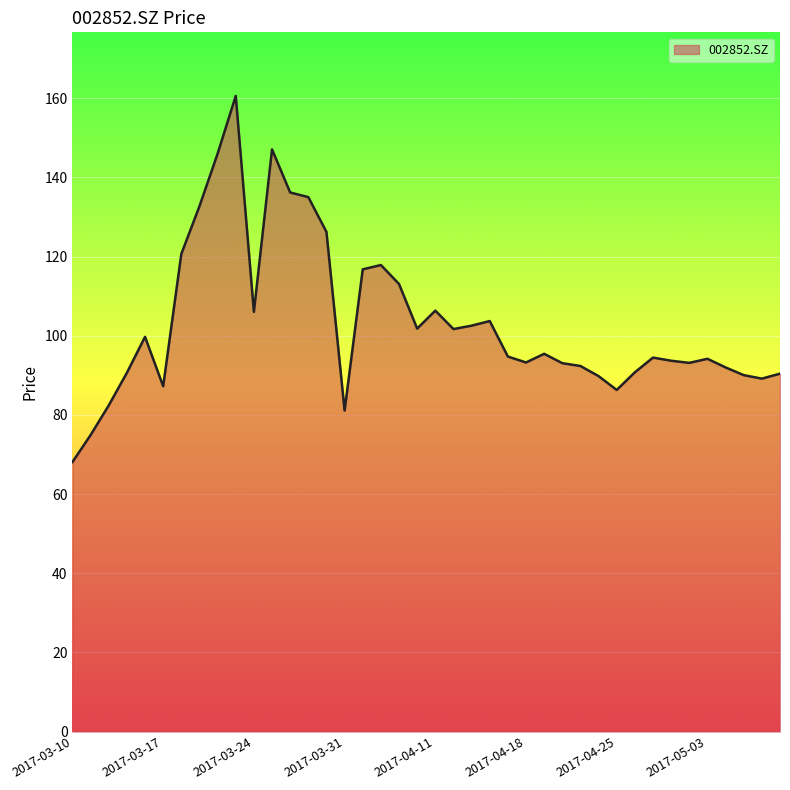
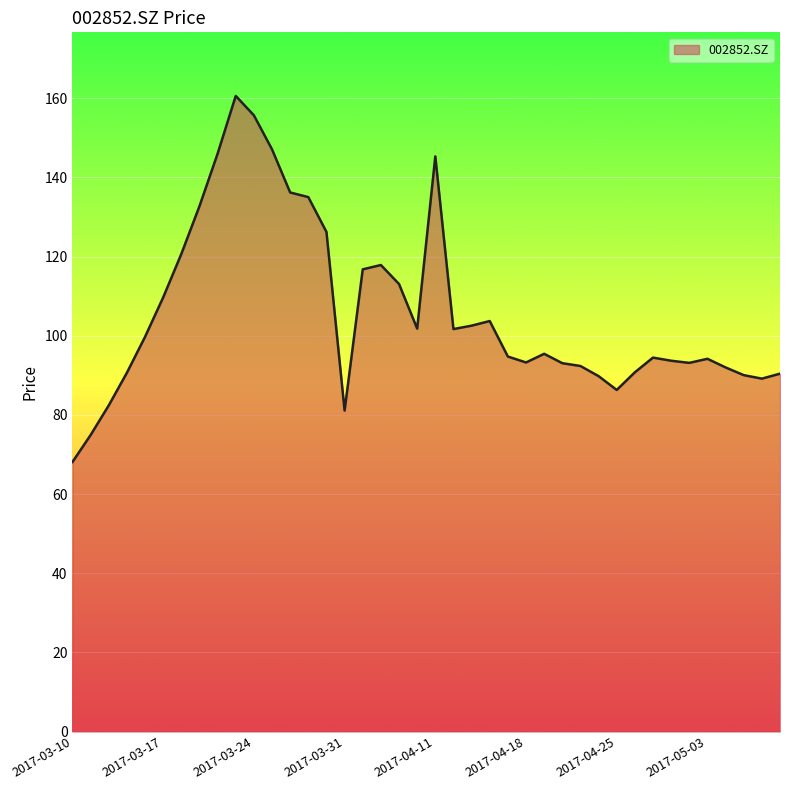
2017-03-17: 87 -> 110
2017-03-24: 106 -> 156
2017-04-11: 106 -> 145
